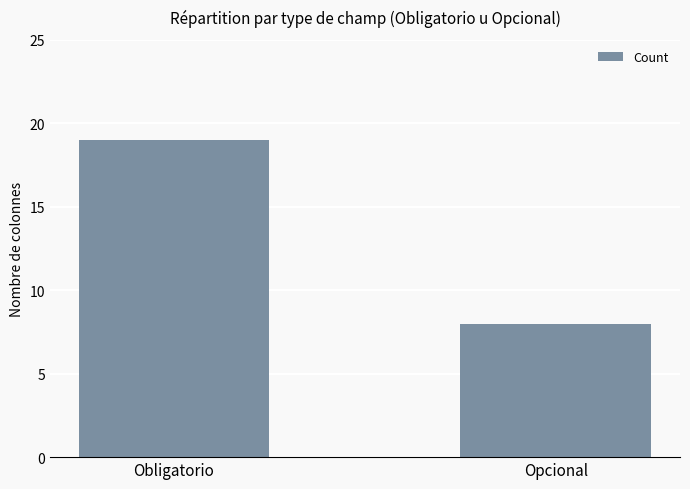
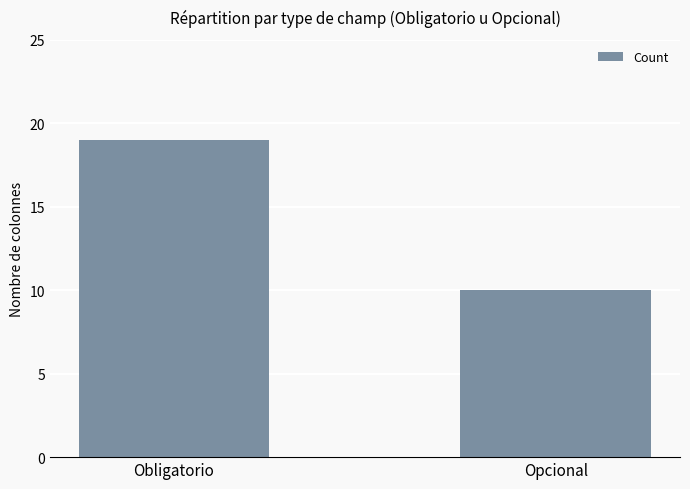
Opcional: 8 -> 10
